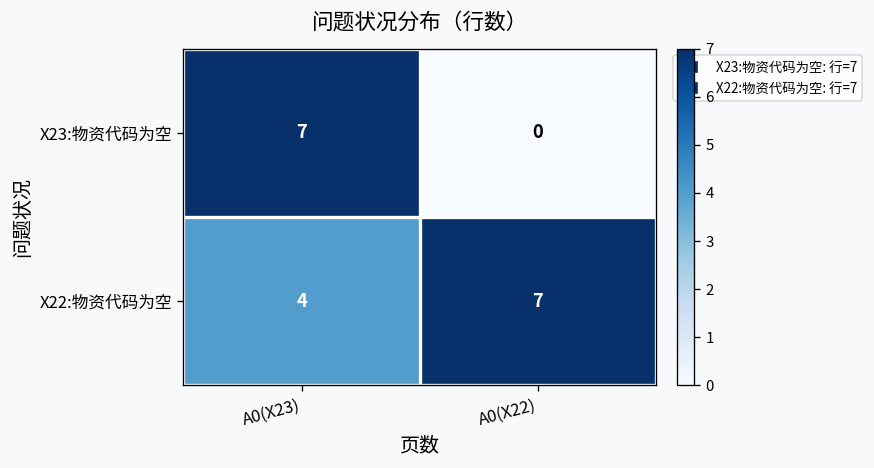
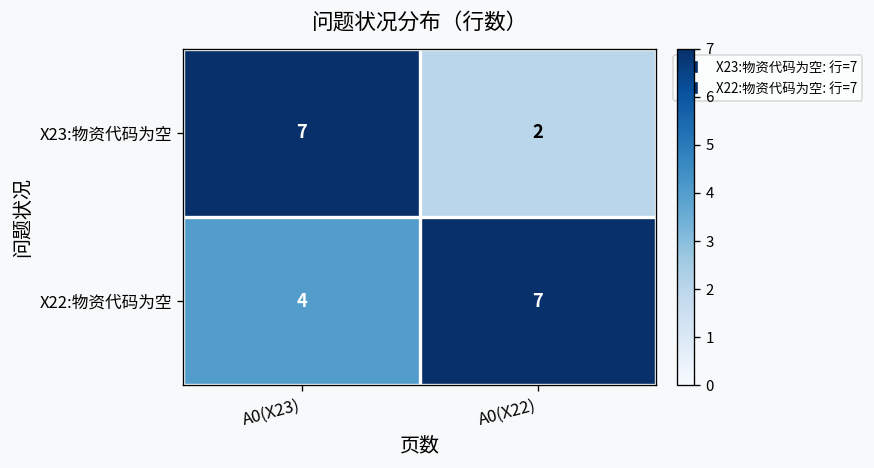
X23:物资代码为空, A0(X22): 0 -> 2
